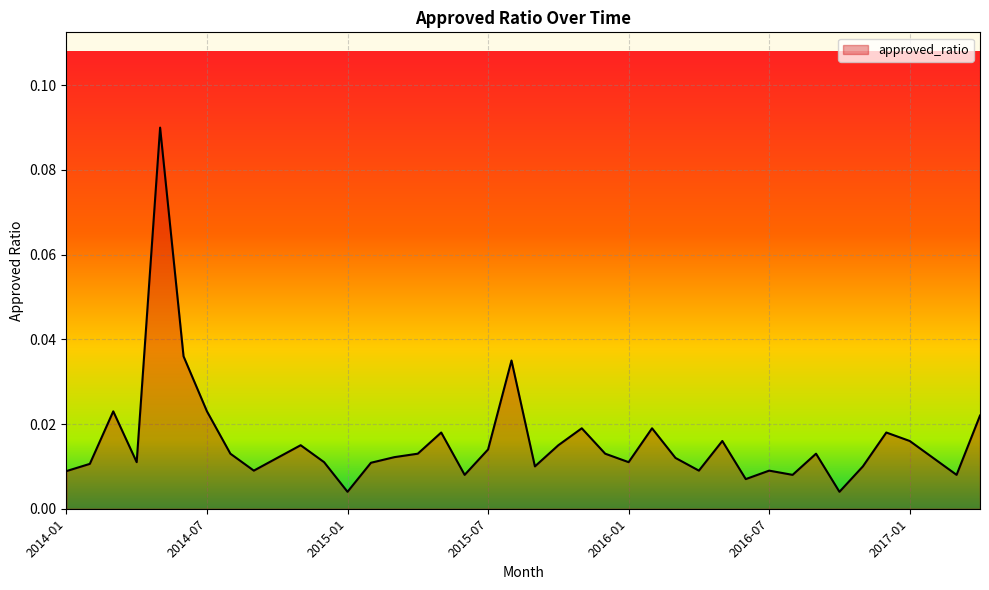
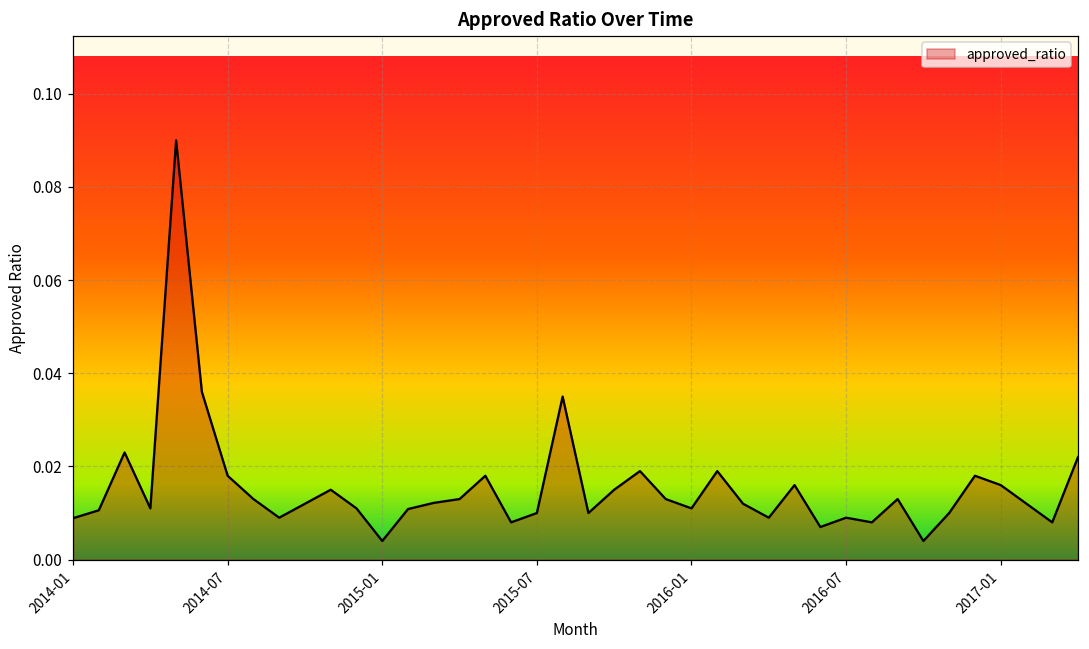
2014-07: 0.023 -> 0.018
2015-07: 0.014 -> 0.010
